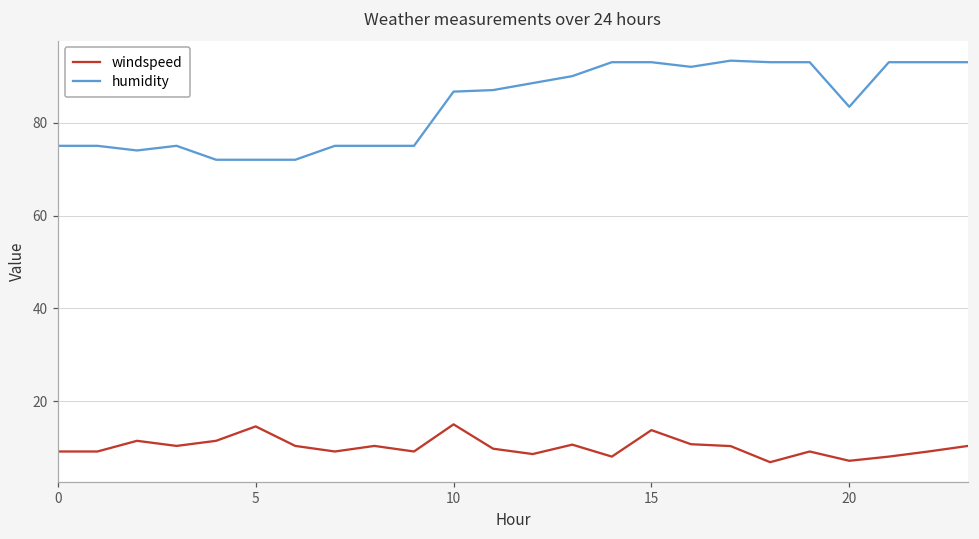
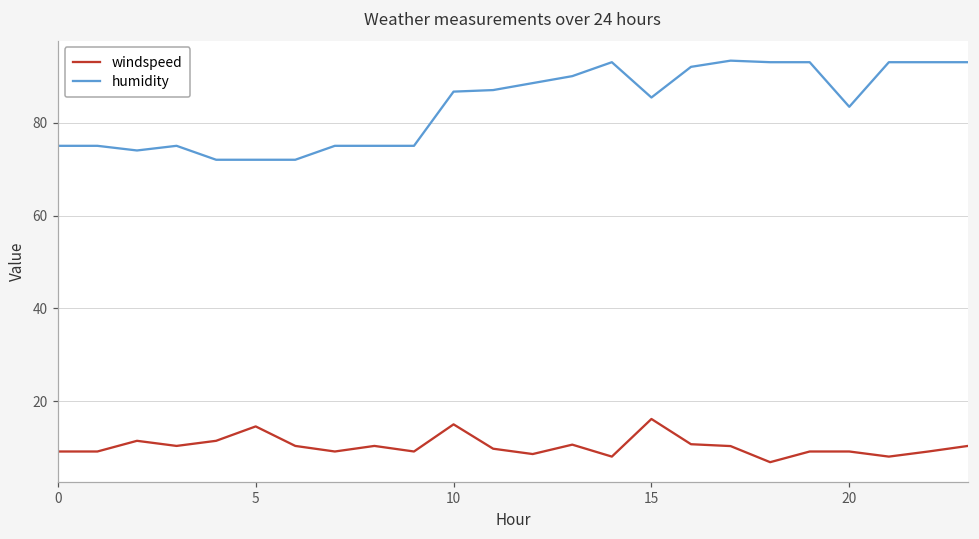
windspeed, 15: 14 -> 16
humidity, 15: 93 -> 85
windspeed, 20: 7 -> 9
